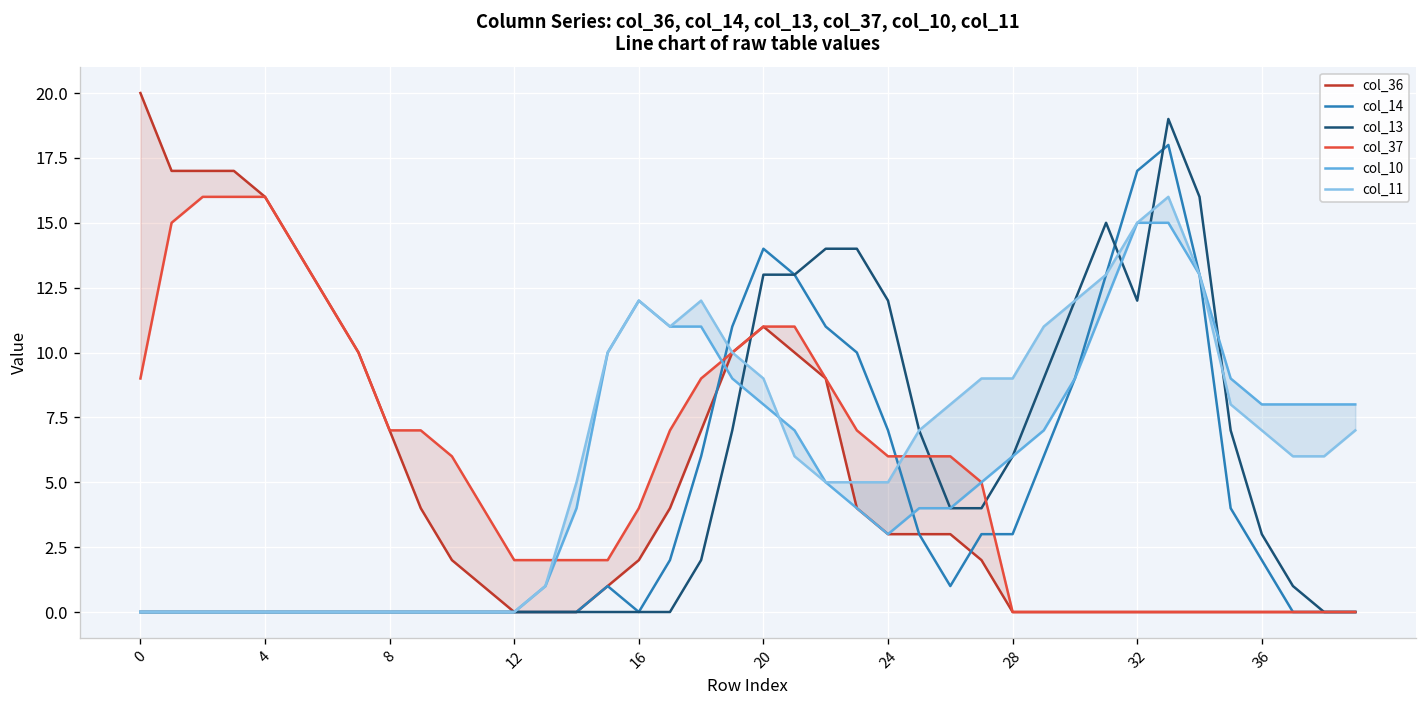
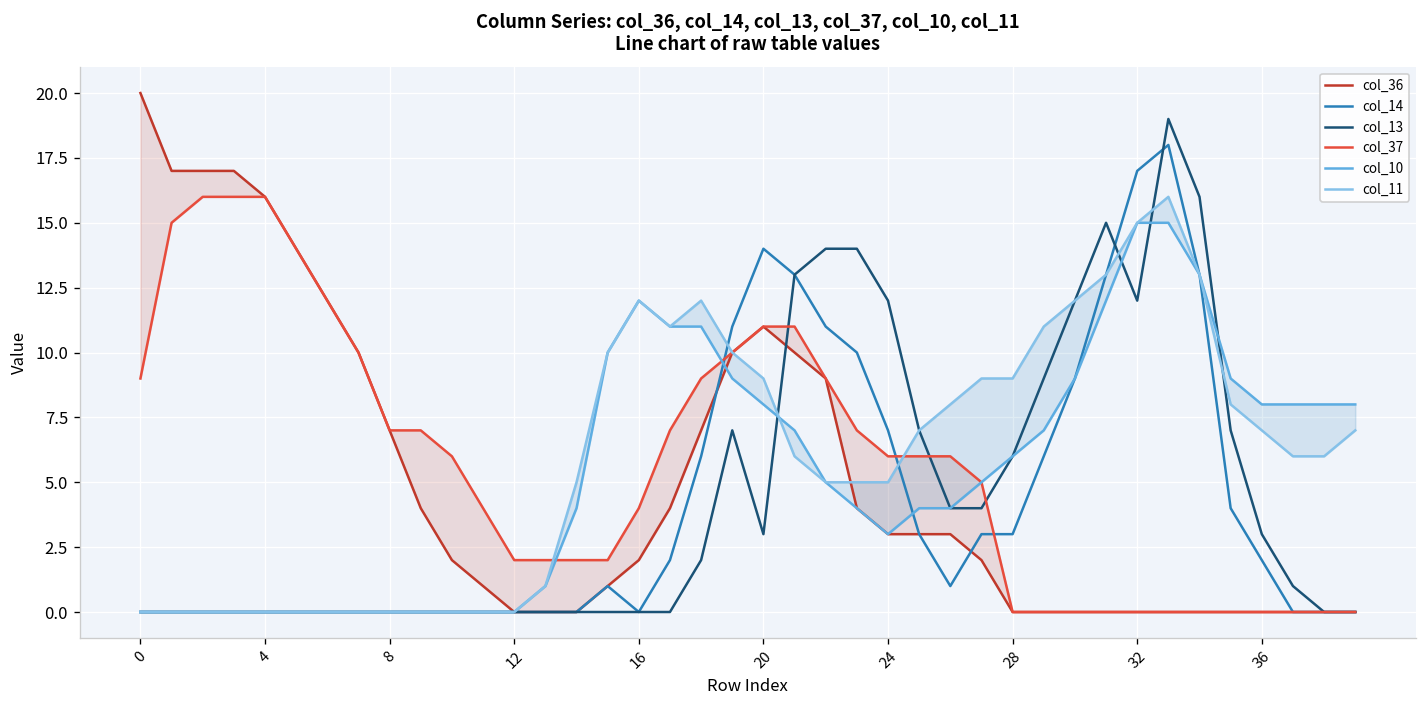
col_13, 20: 13 -> 3
